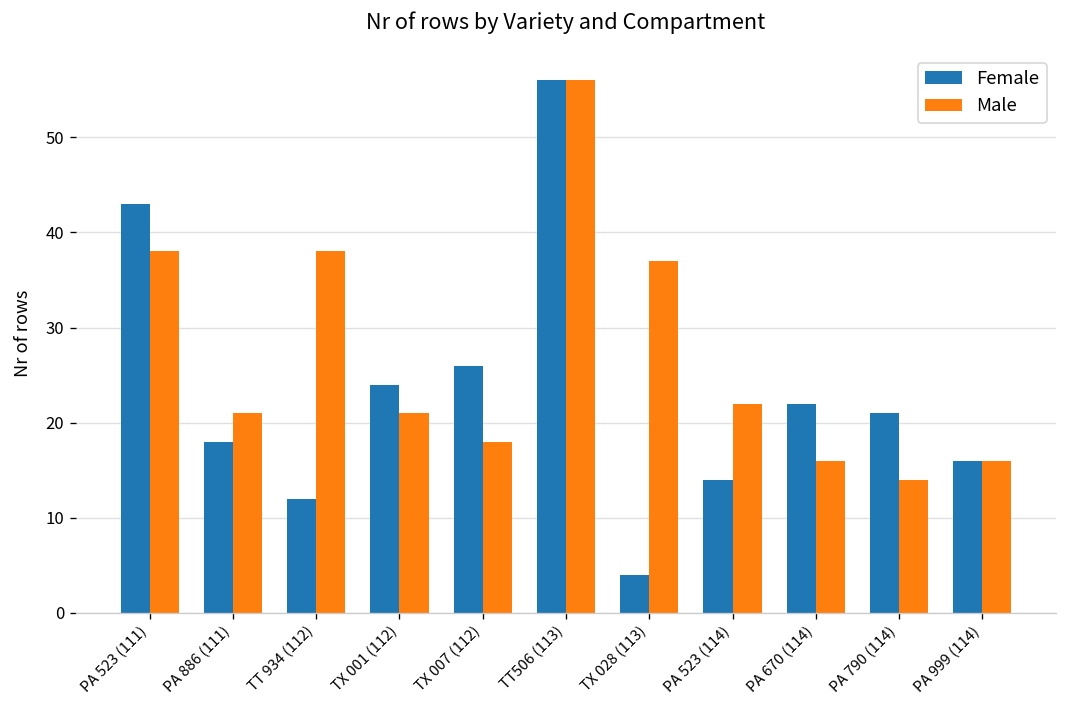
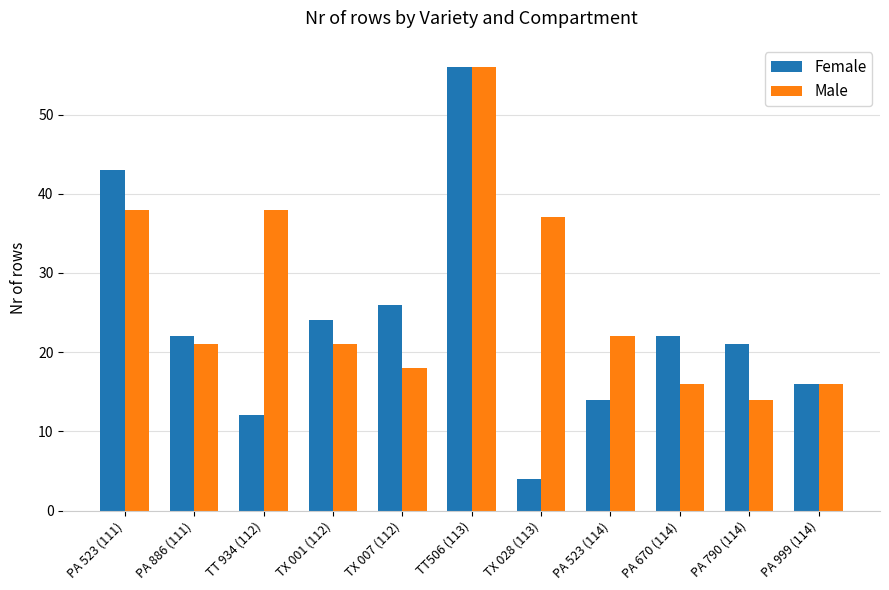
Female, PA 886 (111): 18 -> 22
